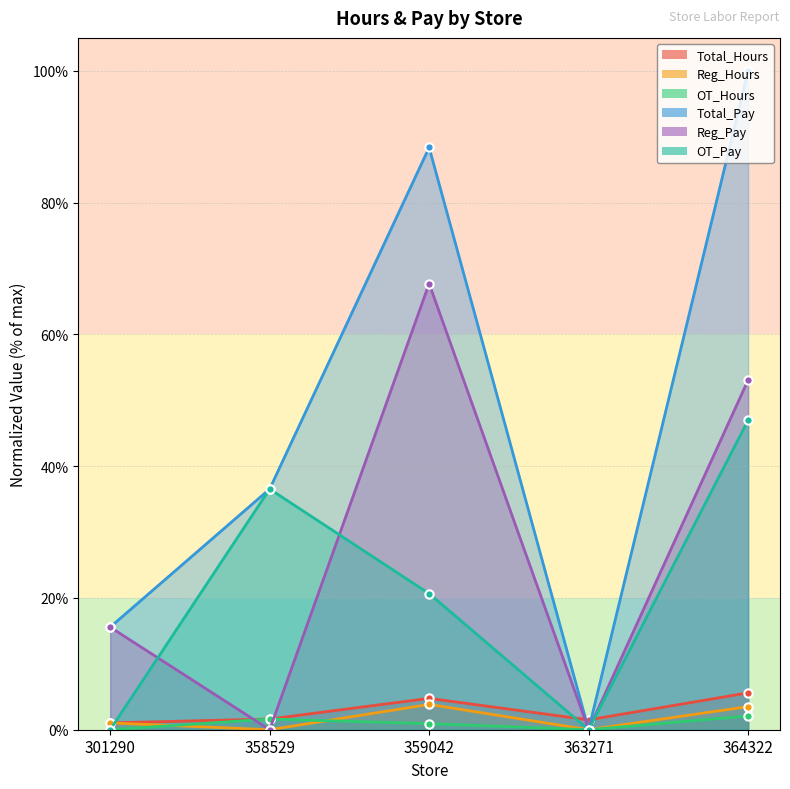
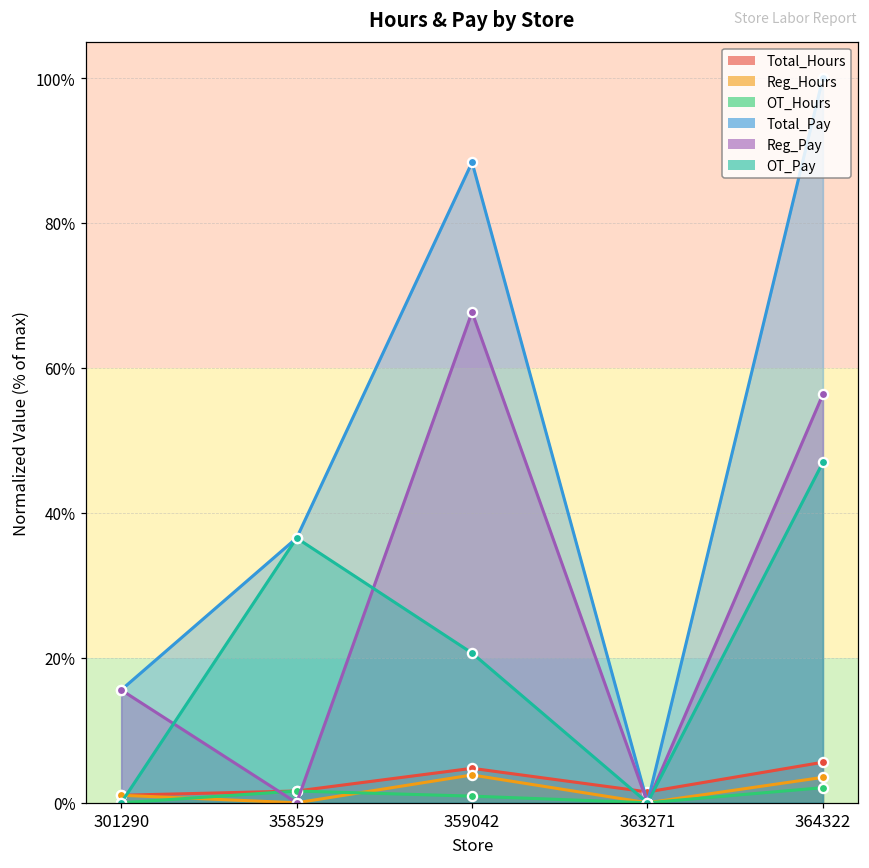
Reg_Pay, 364322: 53% -> 56%
